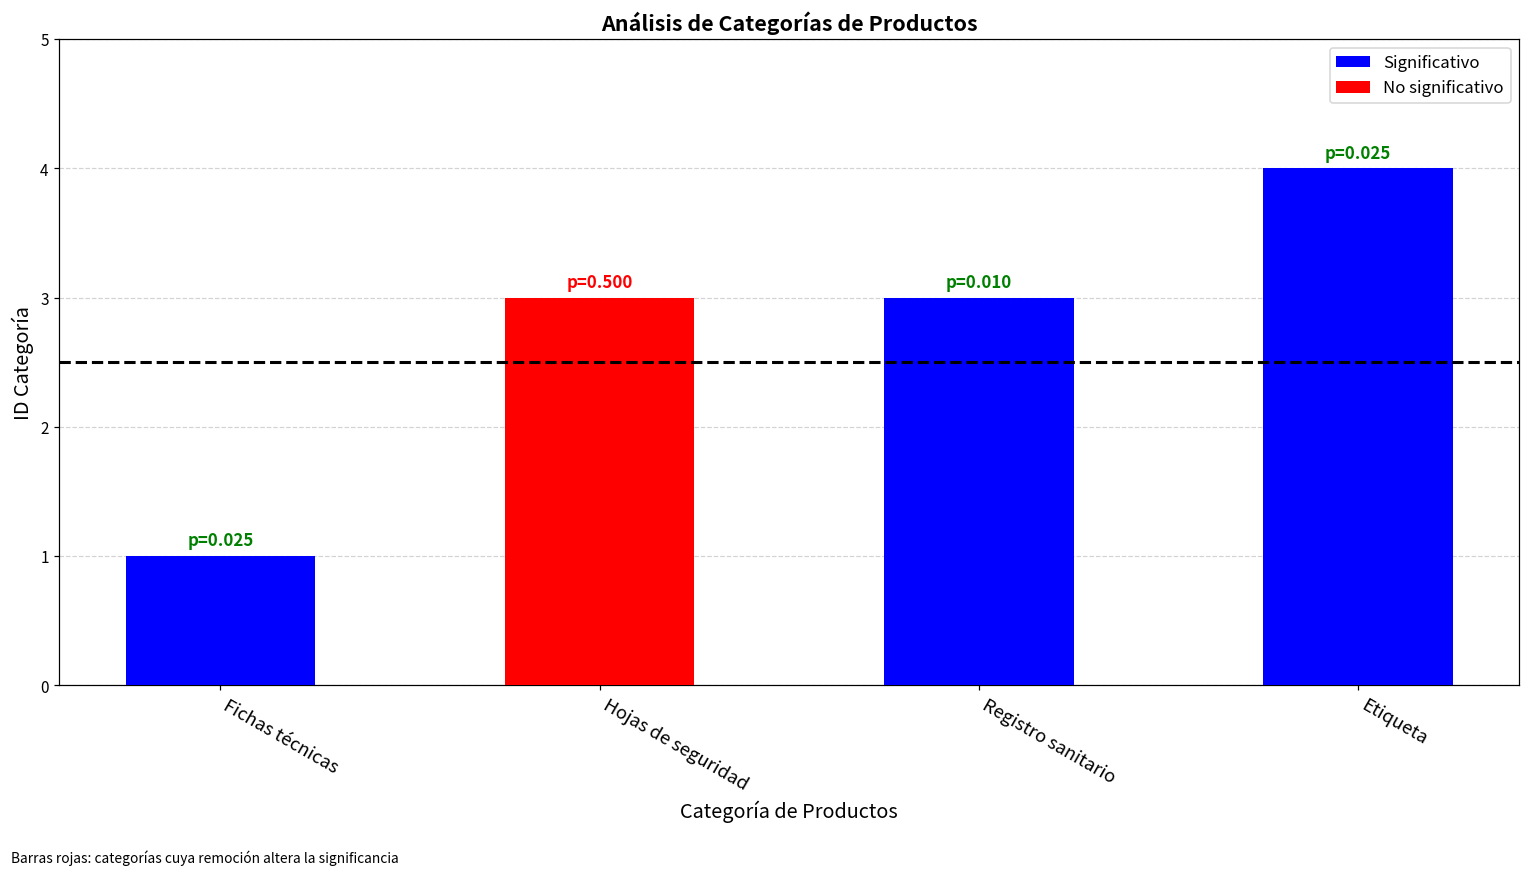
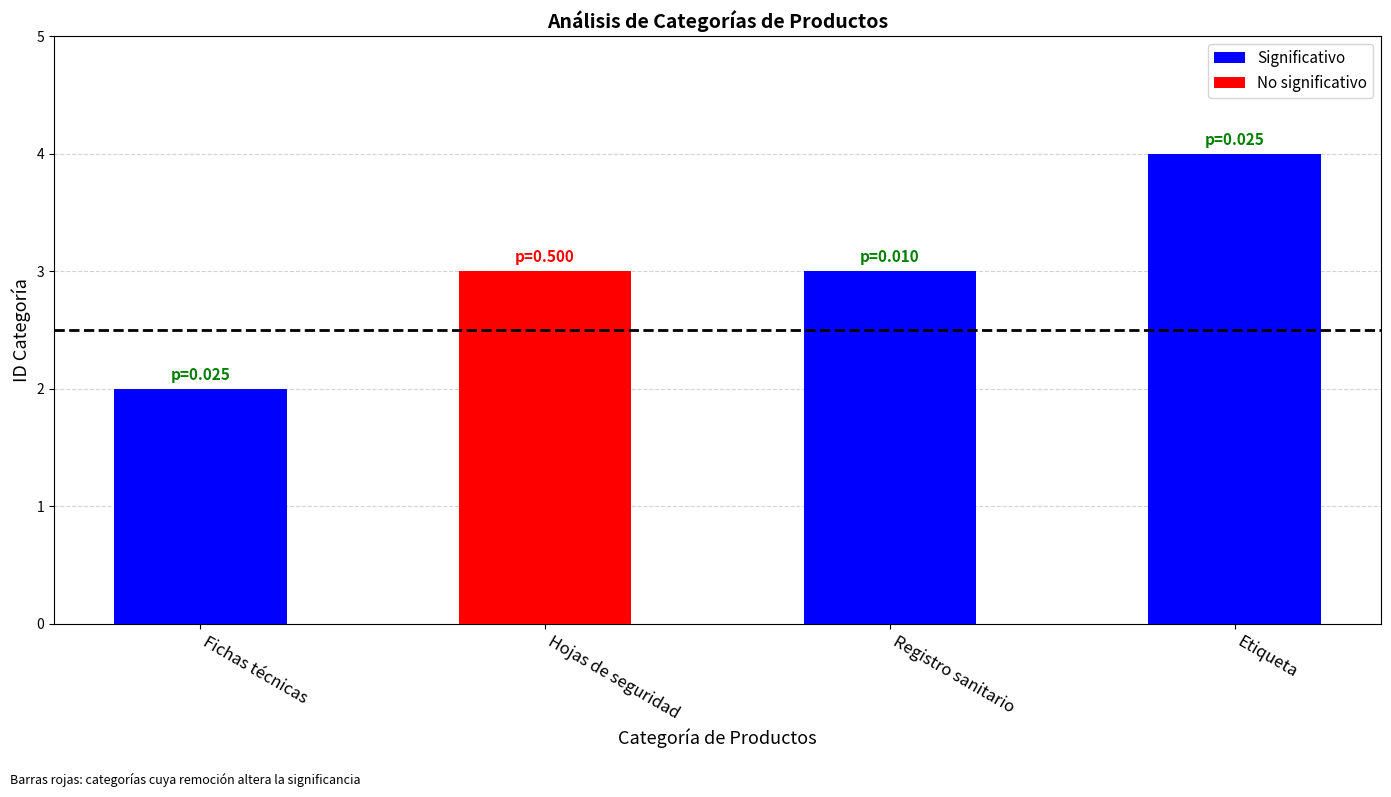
Fichas técnicas: 1 -> 2
